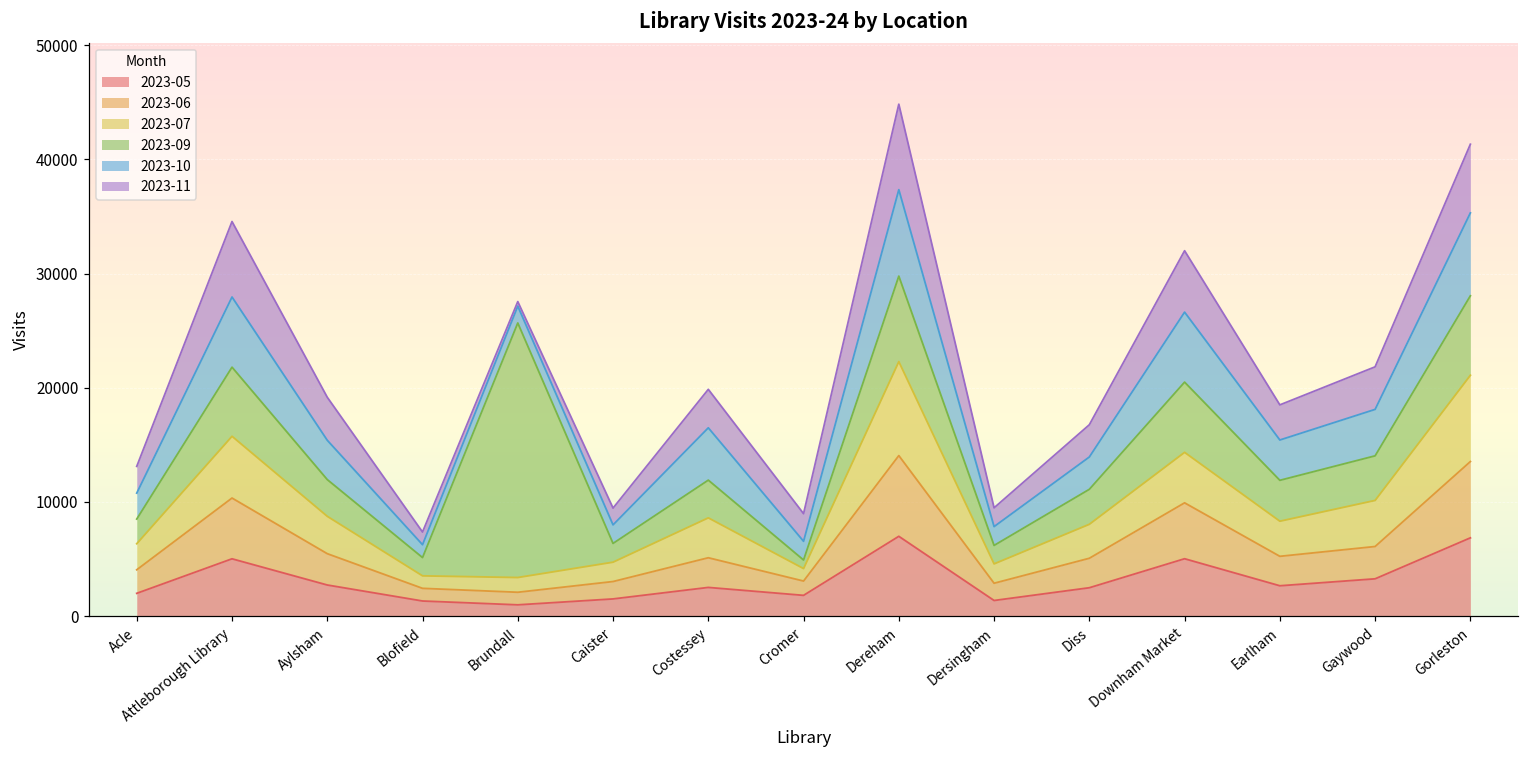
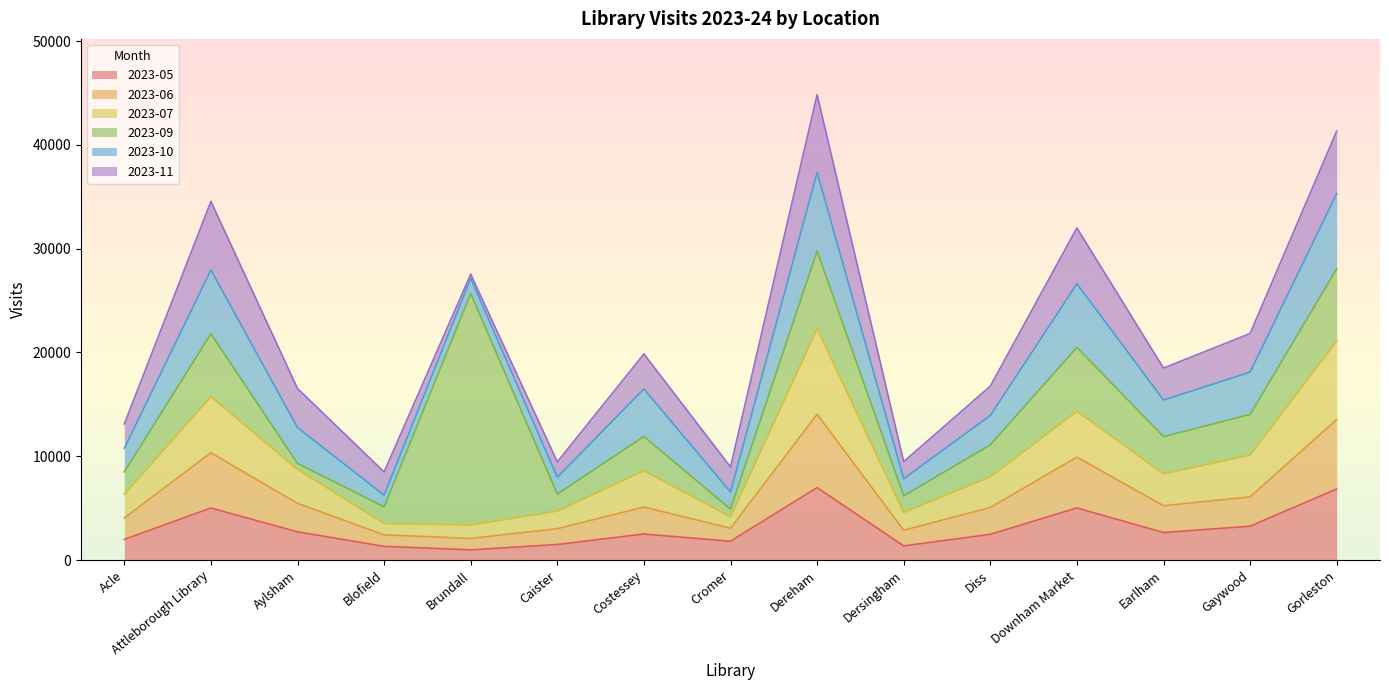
2023-09, Aylsham: 3200 -> 600
2023-11, Blofield: 1100 -> 2200
